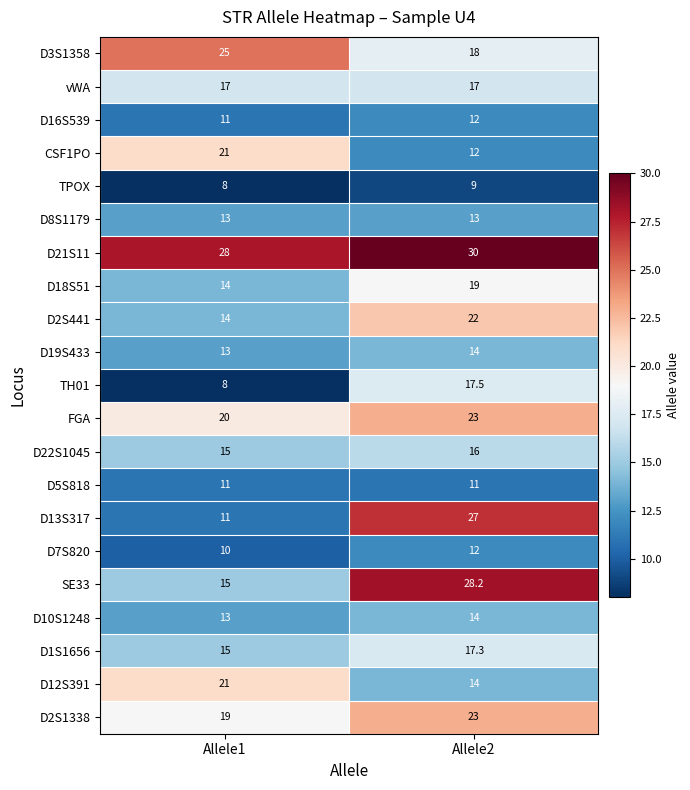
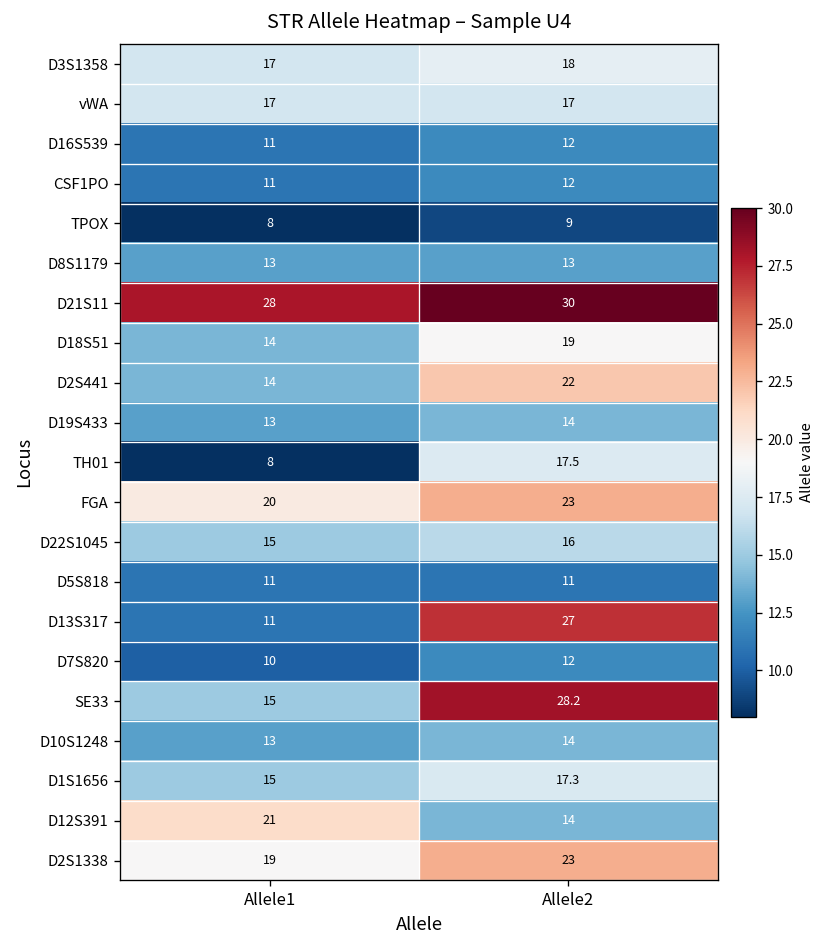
D3S1358, Allele1: 25 -> 17
CSF1PO, Allele1: 21 -> 11
